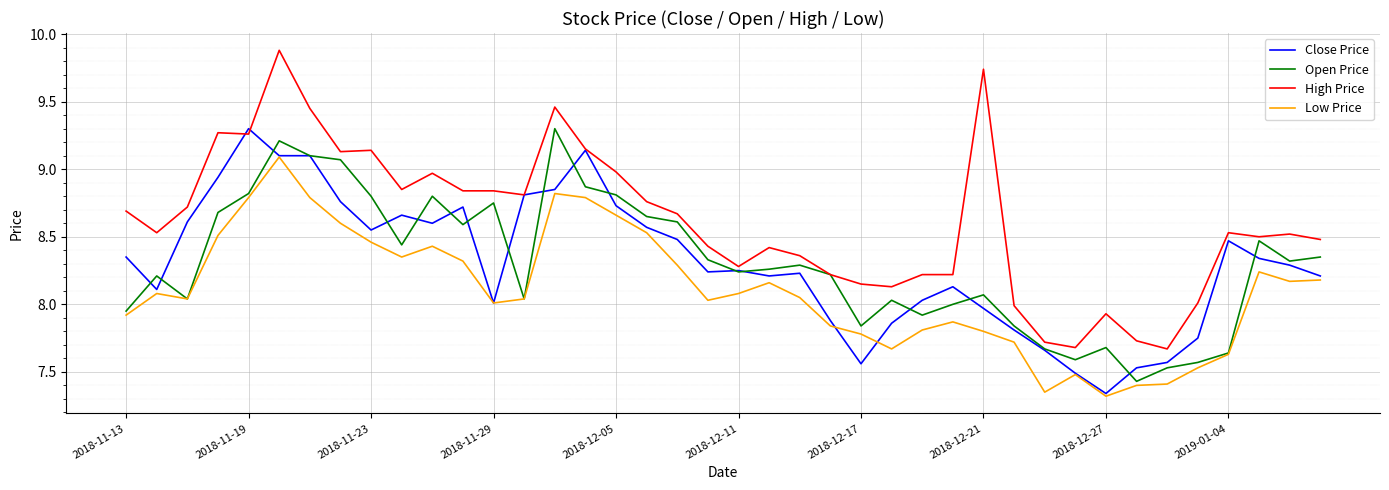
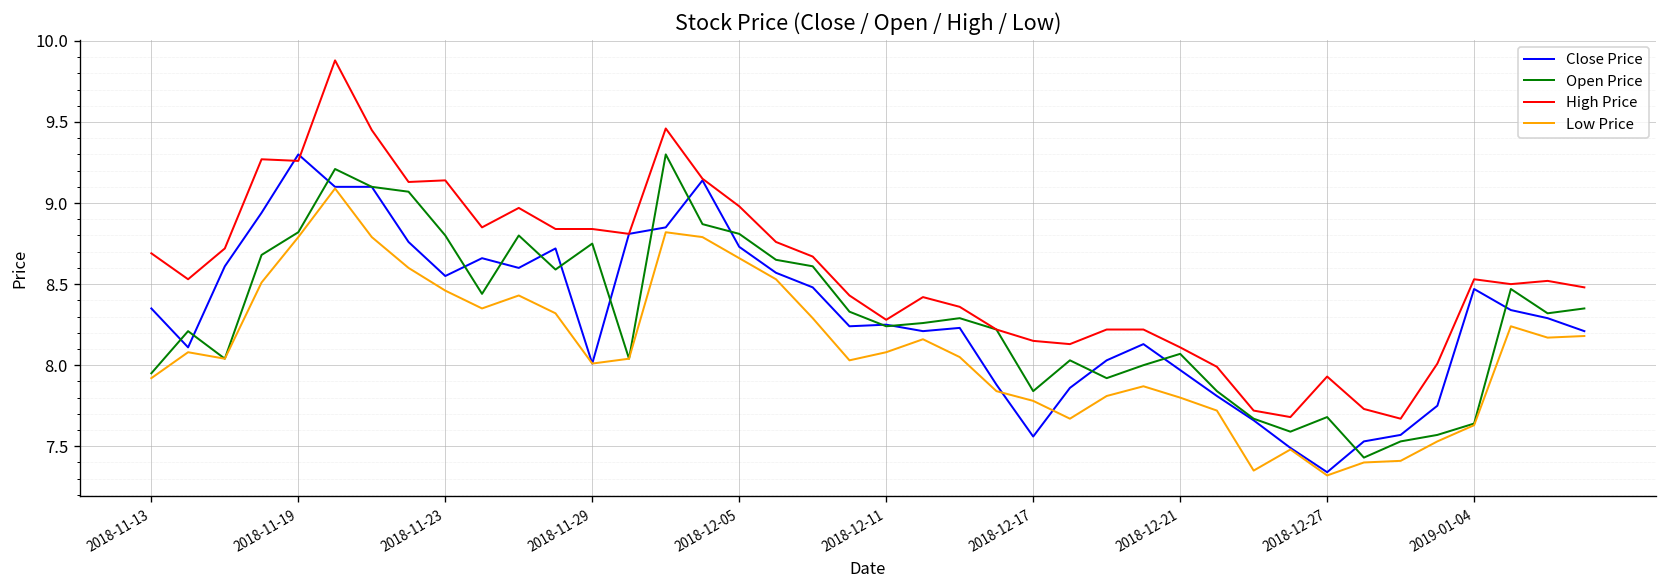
High Price, 2018-12-21: 9.74 -> 8.11
